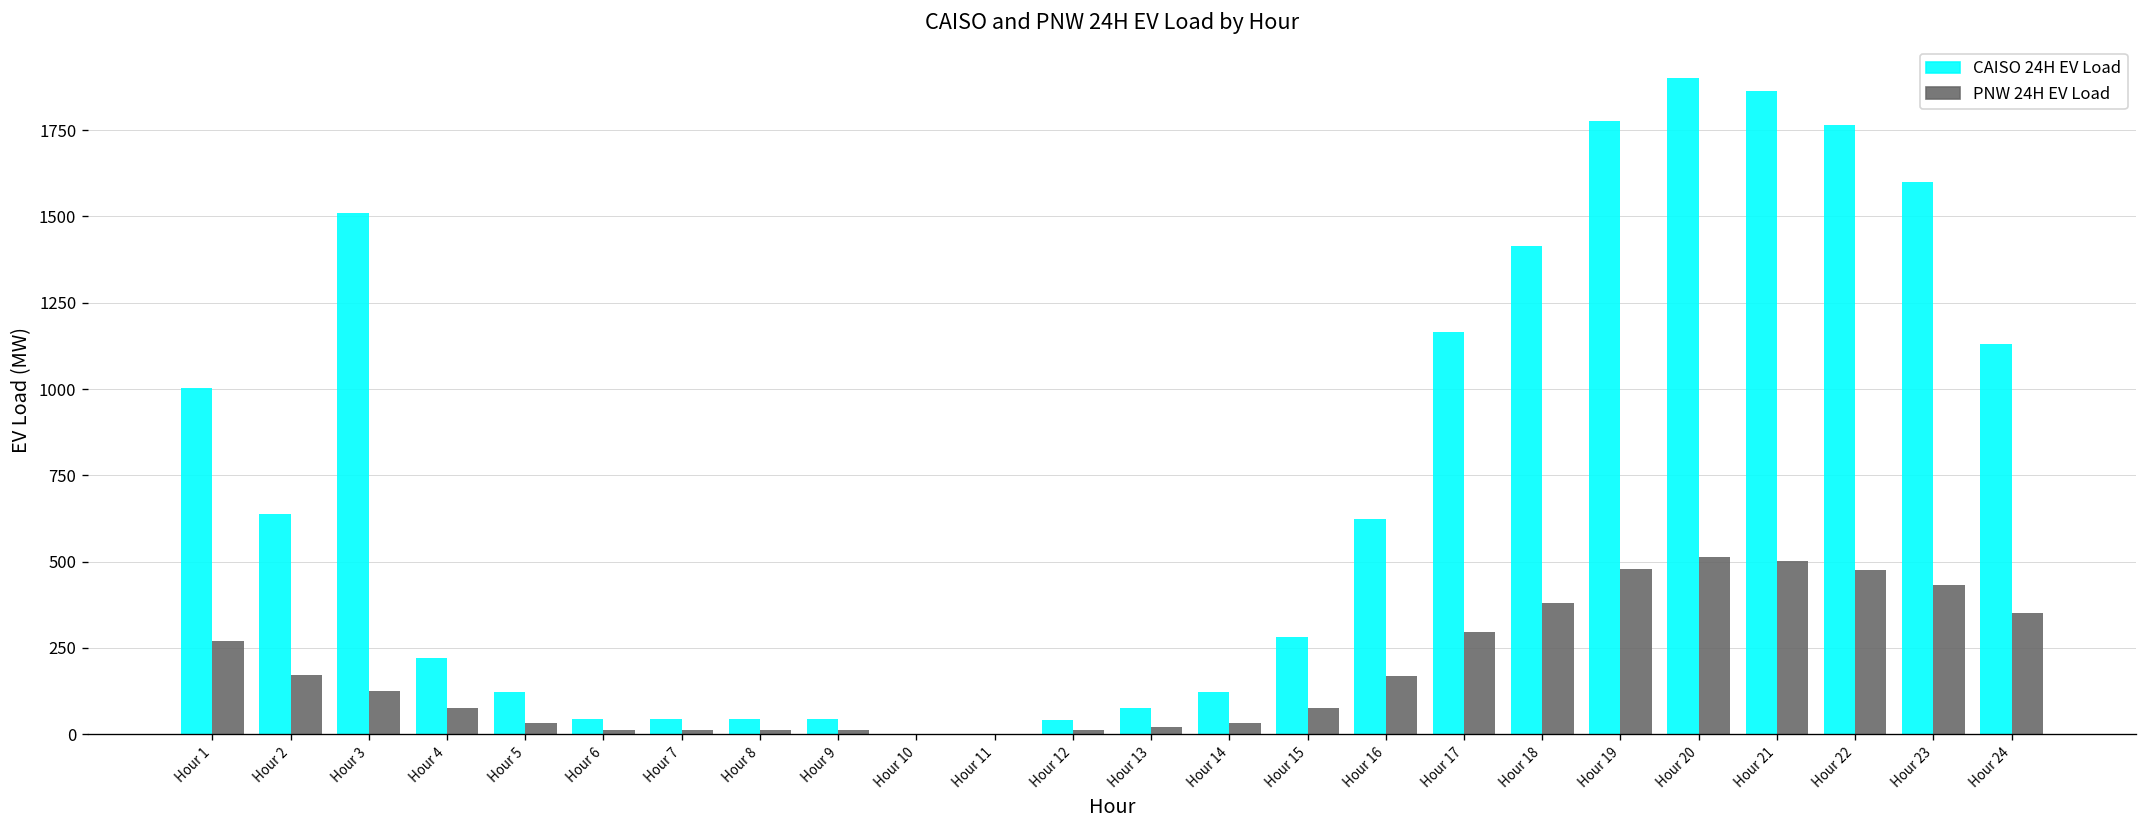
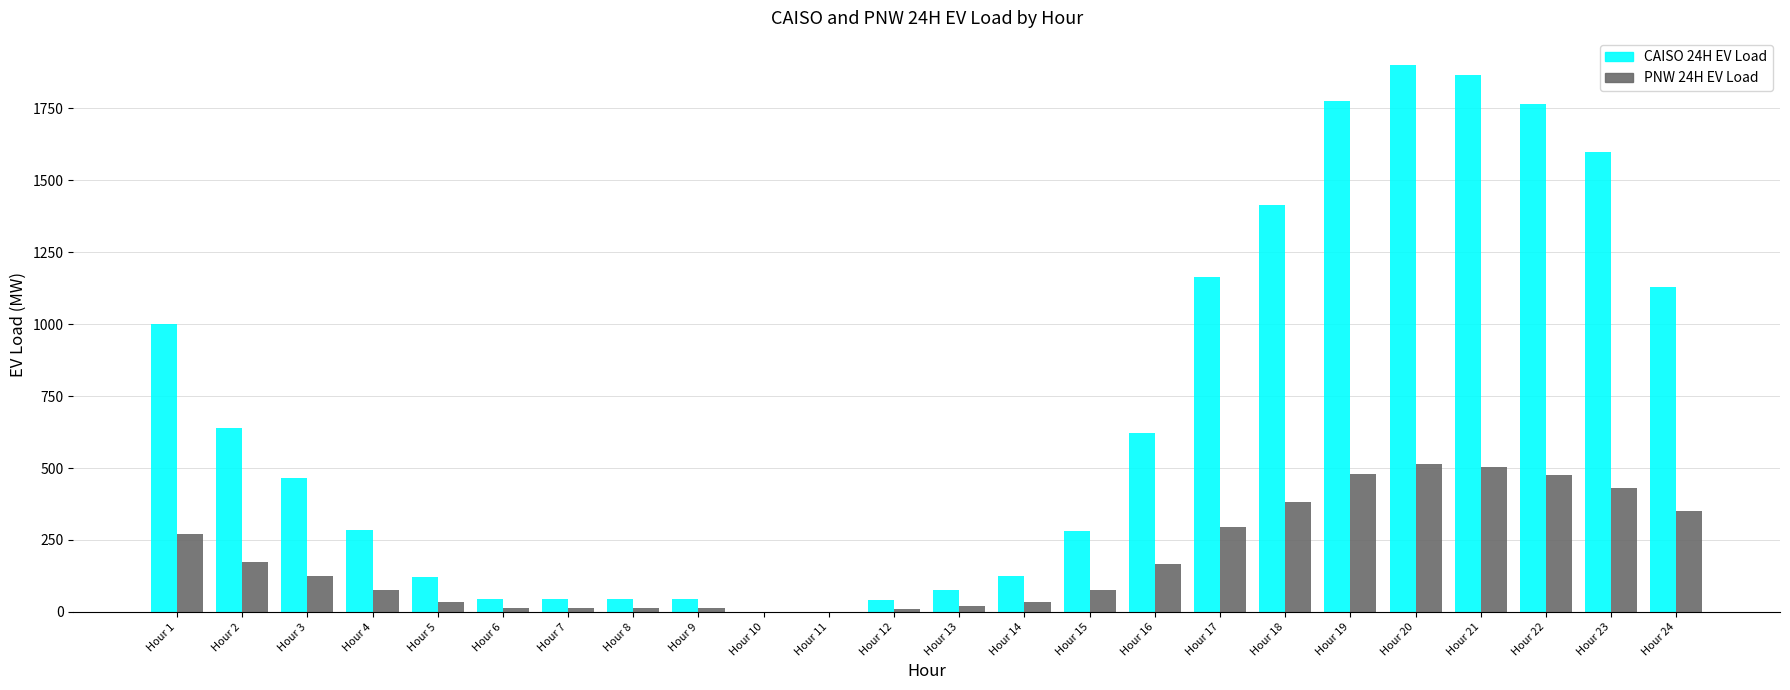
CAISO 24H EV Load, Hour 3: 1510 -> 470
CAISO 24H EV Load, Hour 4: 220 -> 280
